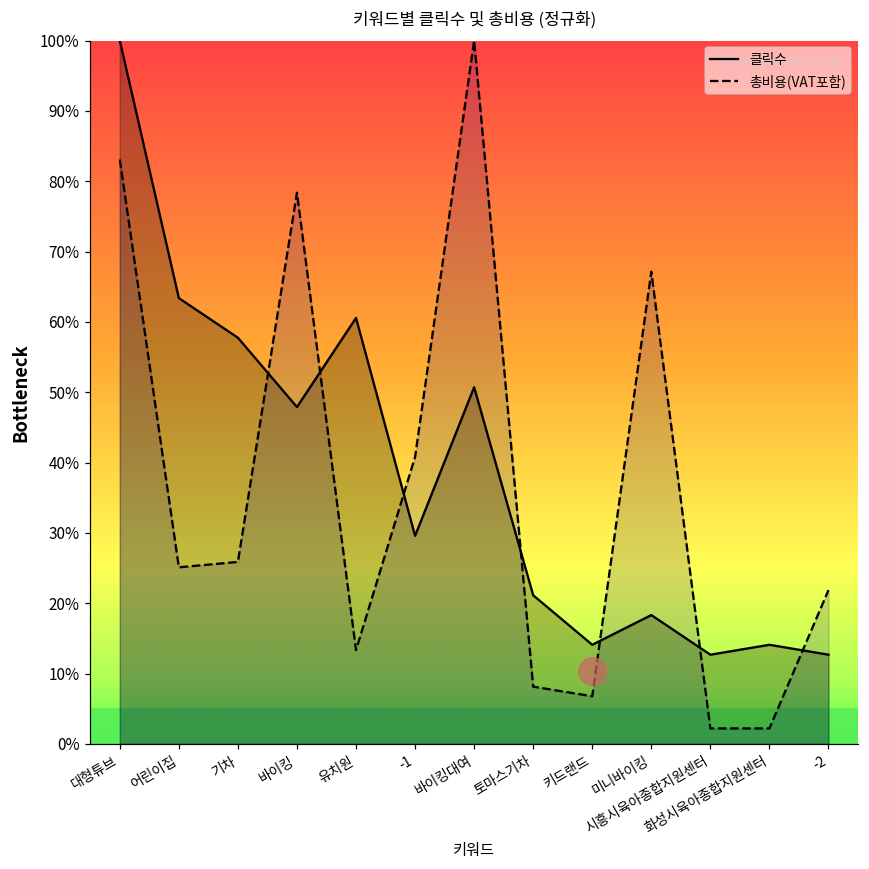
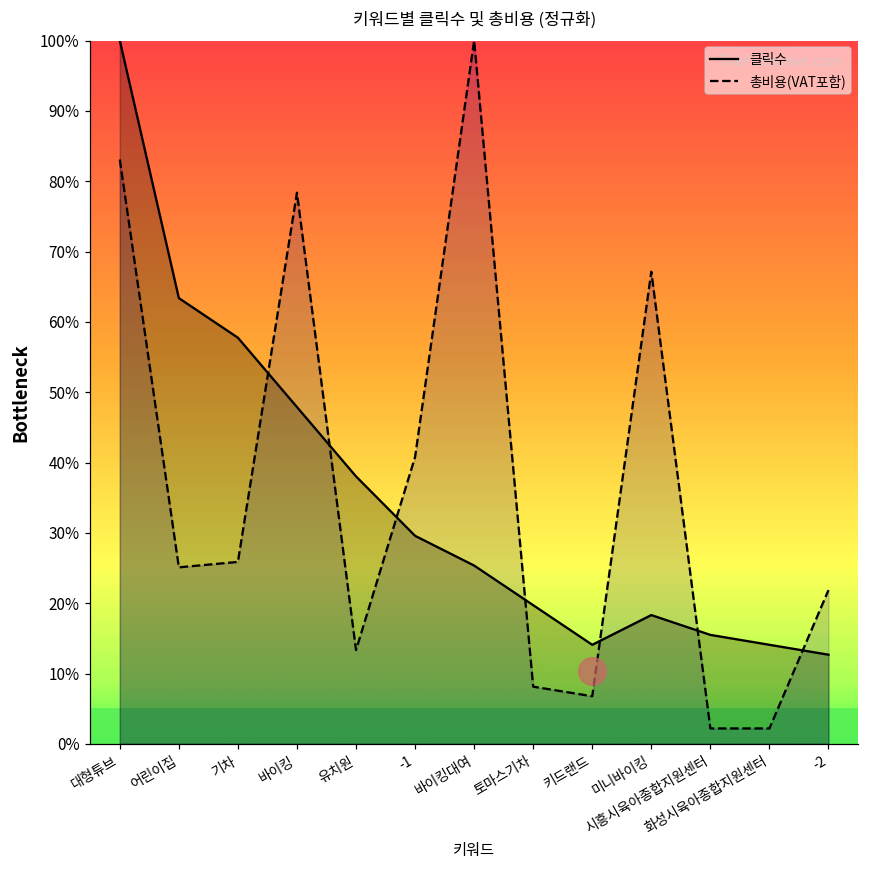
클릭수, 유치원: 61% -> 38%
클릭수, 바이킹대여: 51% -> 25%
클릭수, 토마스기차: 21% -> 20%
클릭수, 시흥시육아종합지원센터: 13% -> 15%
